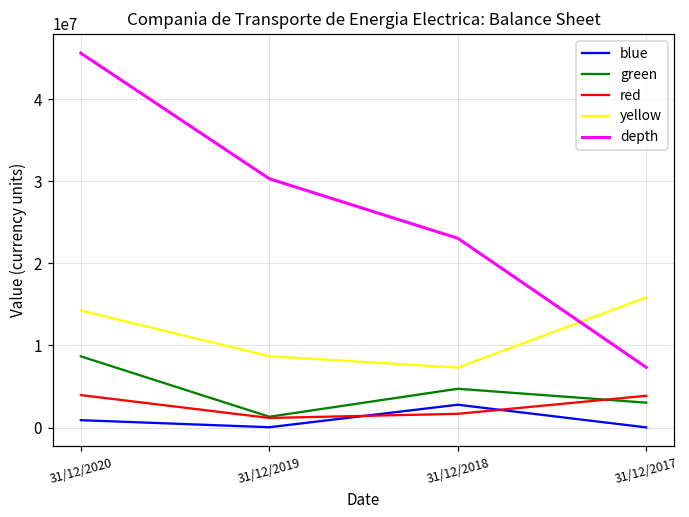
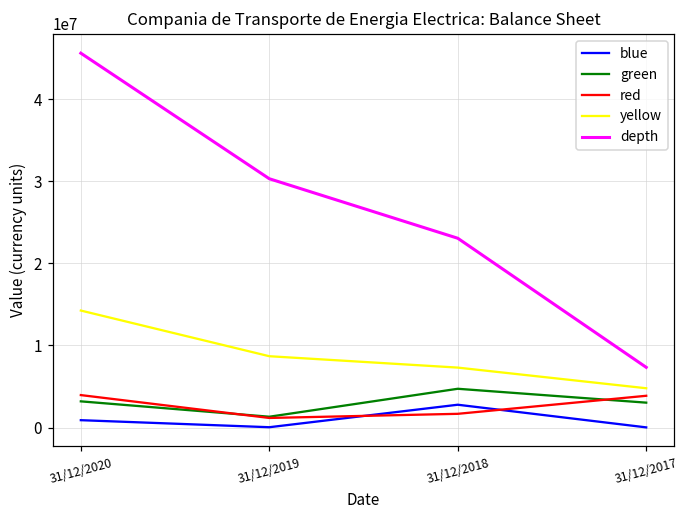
green, 31/12/2020: 9000000 -> 3000000
yellow, 31/12/2017: 16000000 -> 5000000
